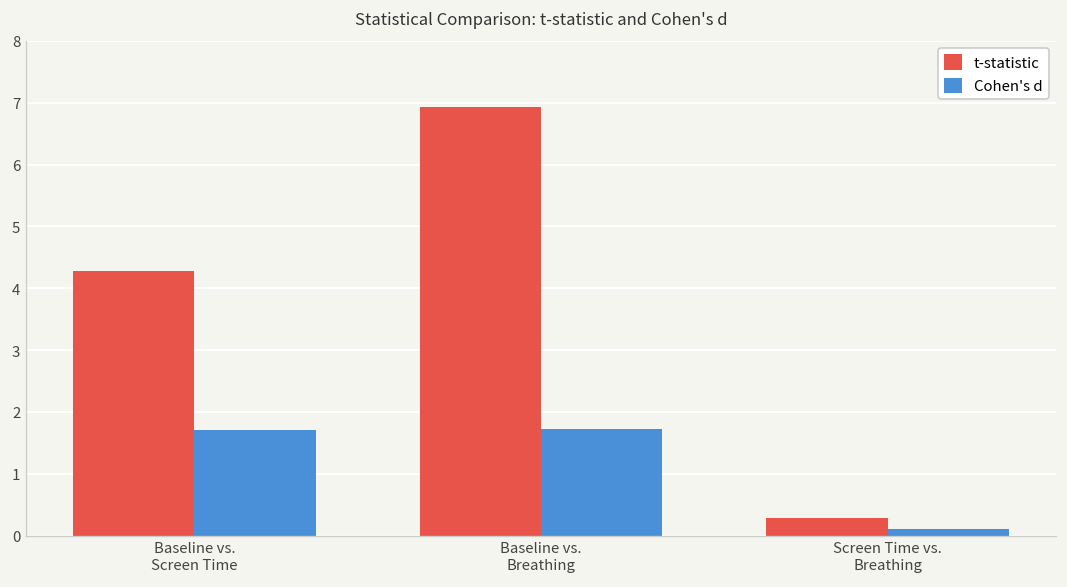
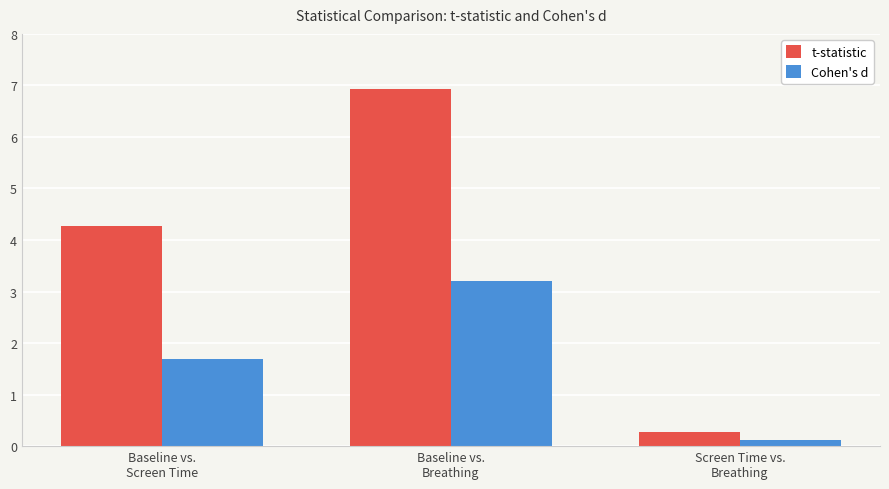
Cohen's d, Baseline vs. Breathing: 1.7 -> 3.2
